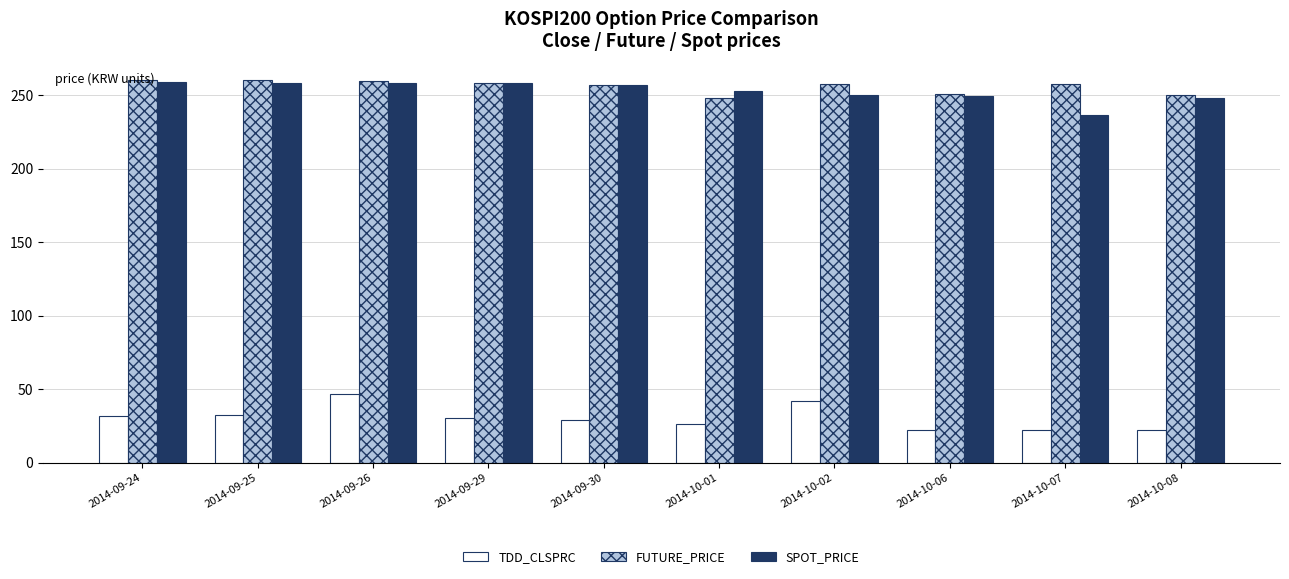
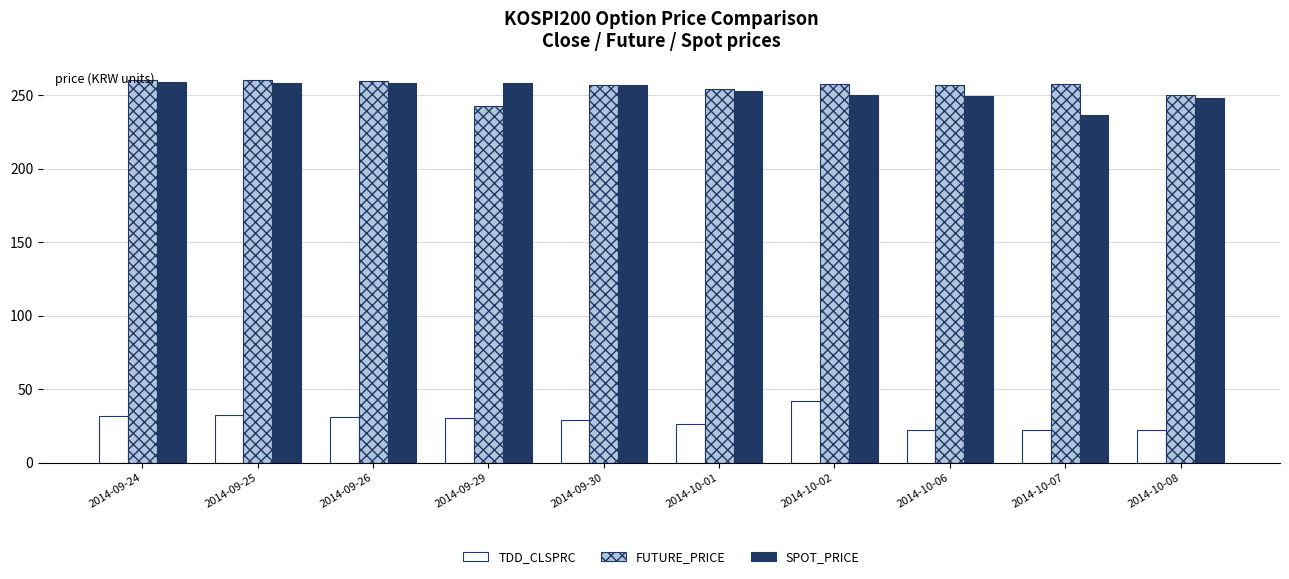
TDD_CLSPRC, 2014-09-26: 47 -> 31
FUTURE_PRICE, 2014-09-29: 259 -> 242
FUTURE_PRICE, 2014-10-01: 248 -> 254
FUTURE_PRICE, 2014-10-06: 251 -> 257
